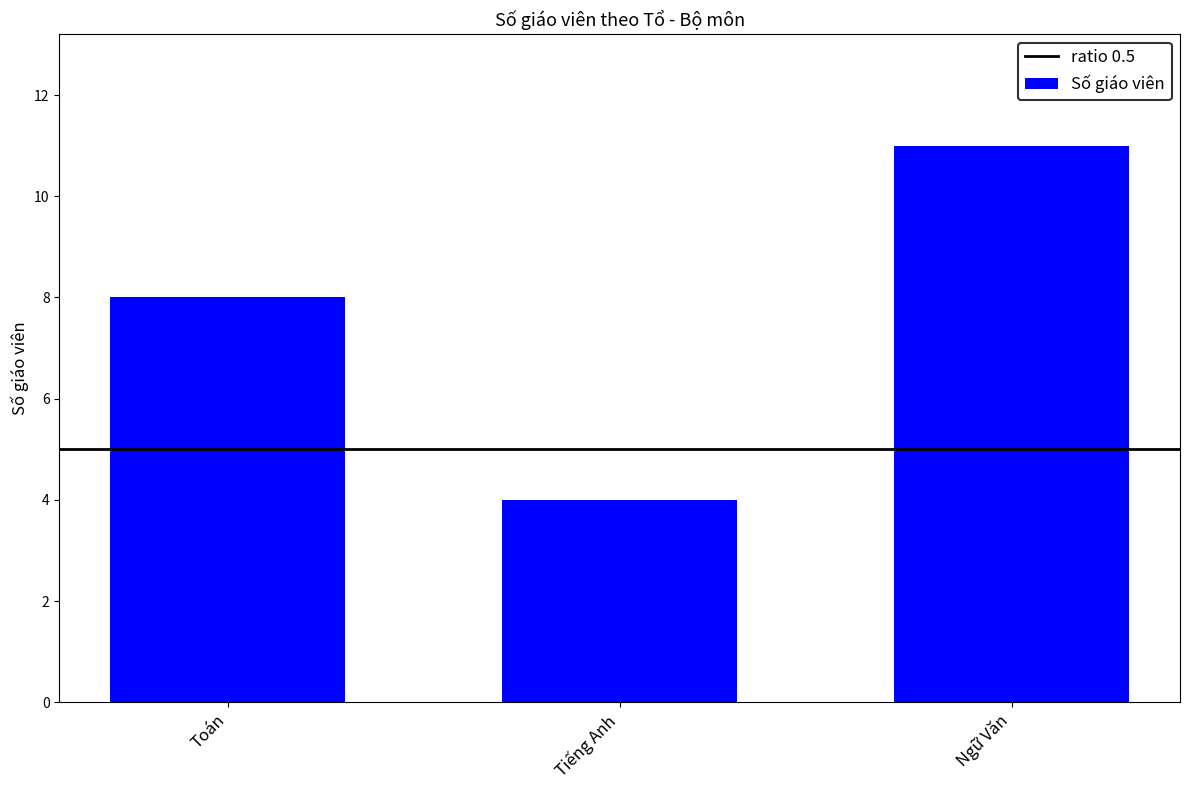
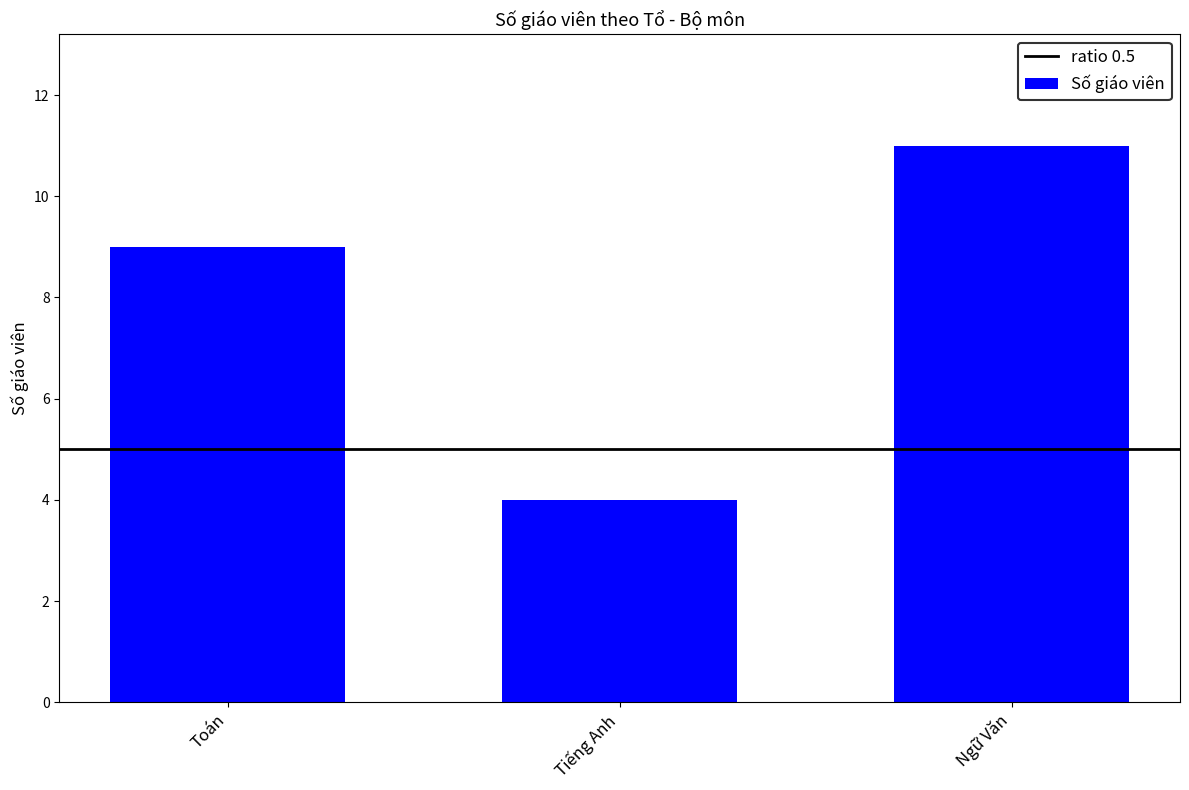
Toán: 8 -> 9
